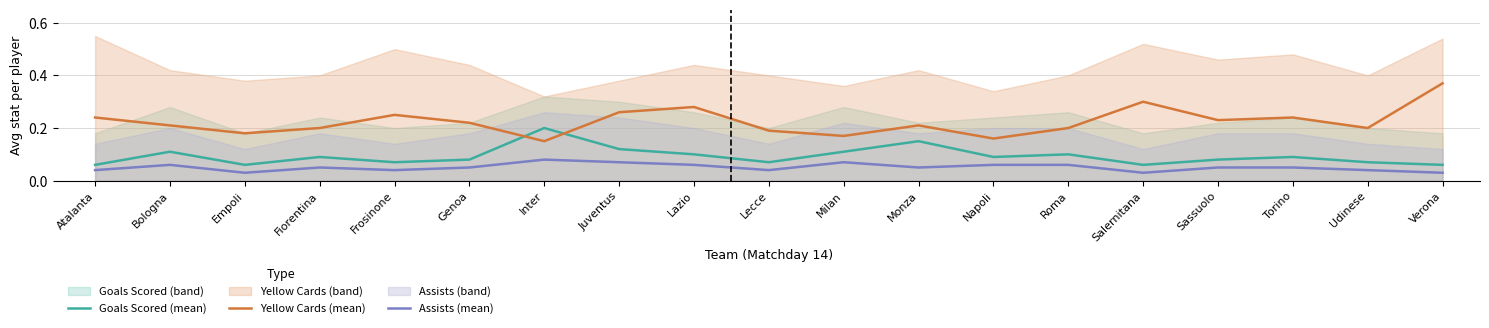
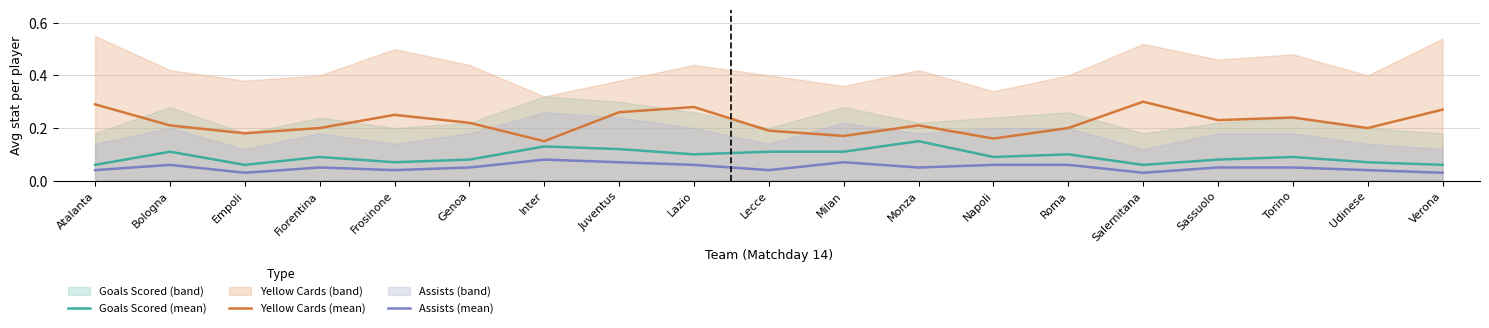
Yellow Cards (mean), Atalanta: 0.24 -> 0.29
Goals Scored (mean), Inter: 0.20 -> 0.13
Goals Scored (mean), Lecce: 0.07 -> 0.11
Yellow Cards (mean), Verona: 0.37 -> 0.27
